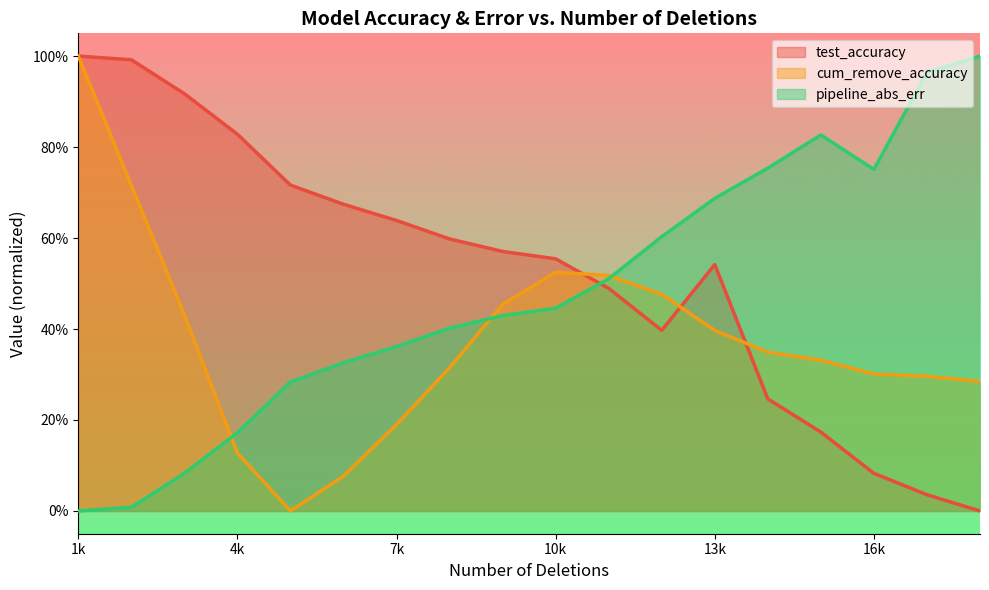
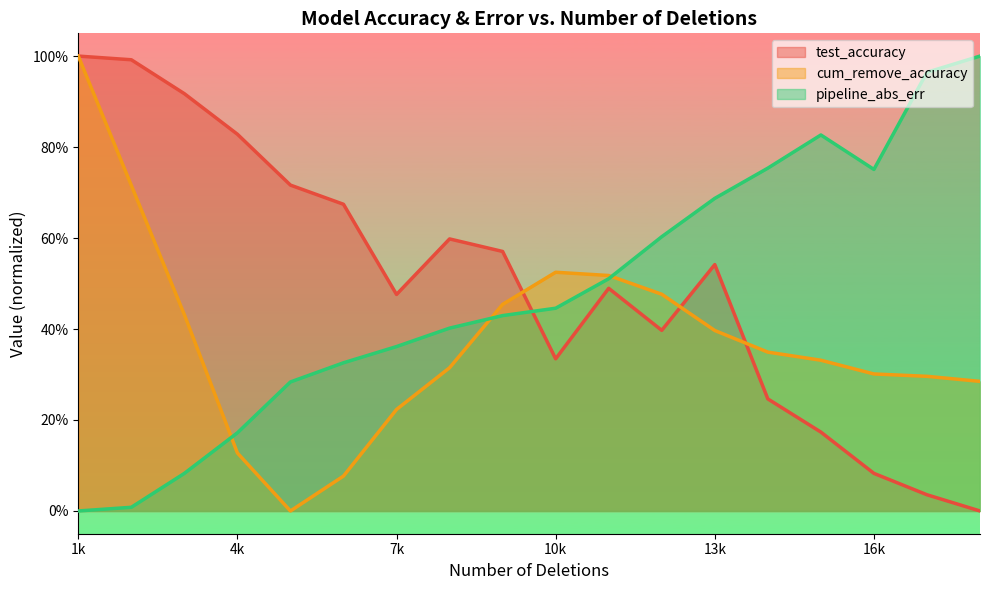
test_accuracy, 7k: 64% -> 48%
cum_remove_accuracy, 7k: 19% -> 22%
test_accuracy, 10k: 55% -> 33%
